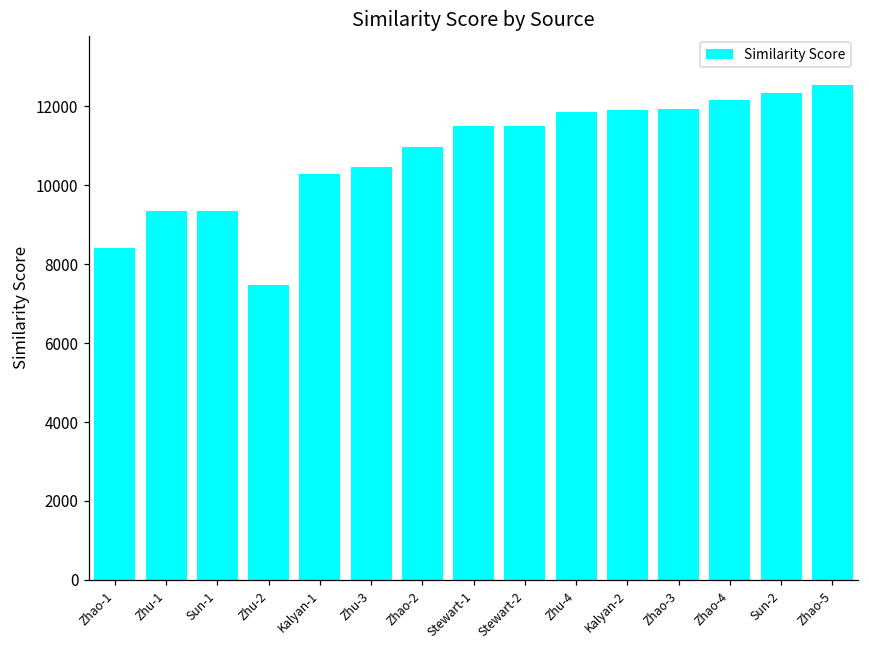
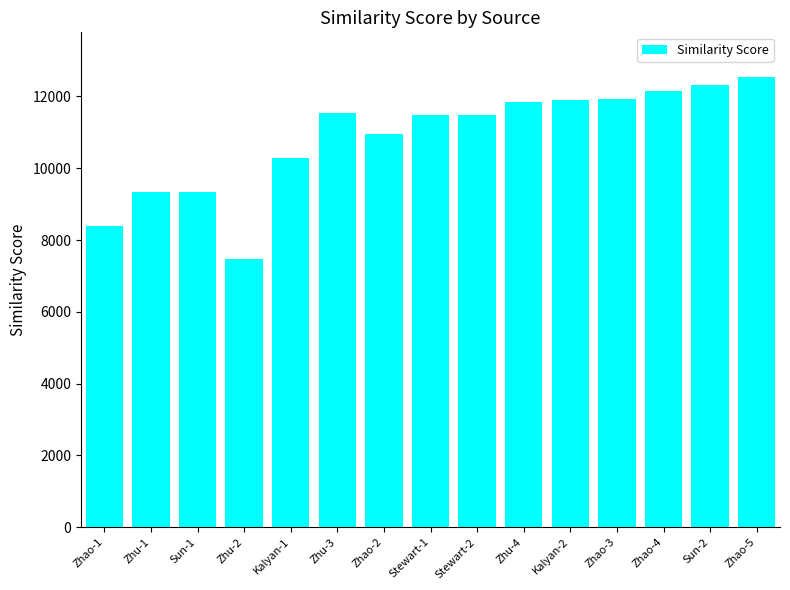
Zhu-3: 10500 -> 11500
